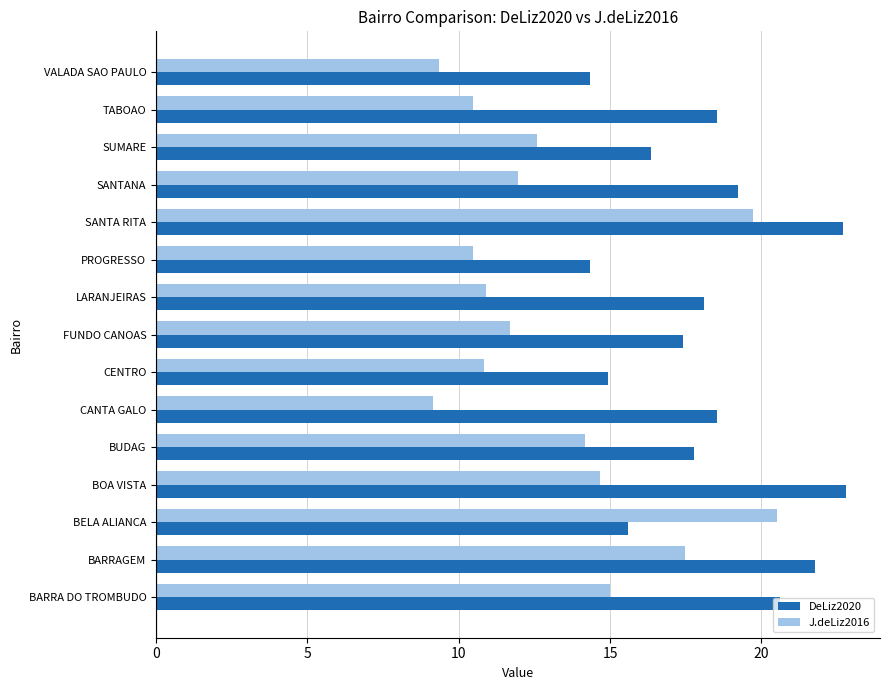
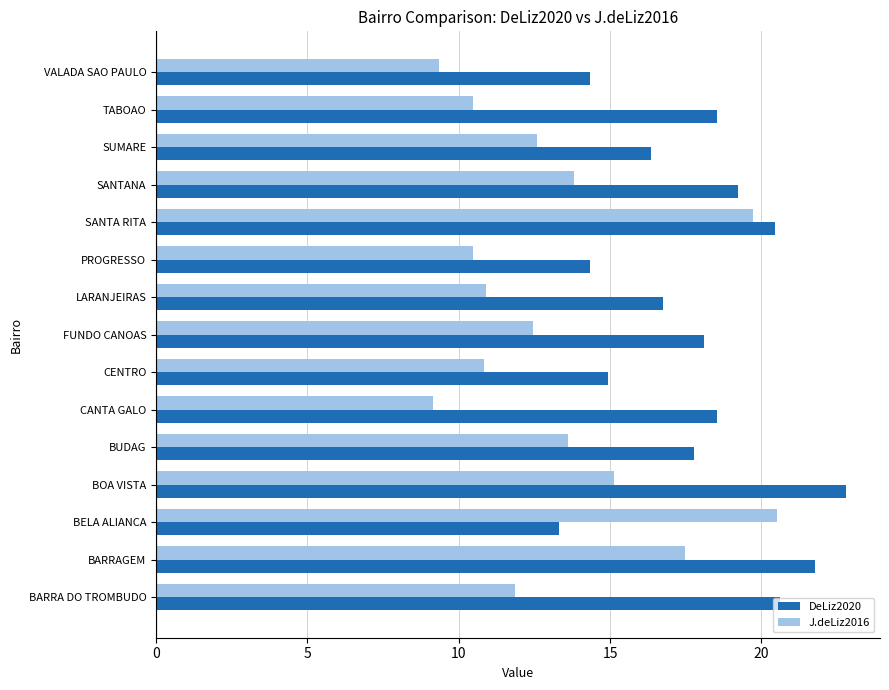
J.deLiz2016, SANTANA: 12.0 -> 13.8
DeLiz2020, SANTA RITA: 22.7 -> 20.5
DeLiz2020, LARANJEIRAS: 18.1 -> 16.7
J.deLiz2016, FUNDO CANOAS: 11.7 -> 12.4
DeLiz2020, FUNDO CANOAS: 17.4 -> 18.1
J.deLiz2016, BUDAG: 14.2 -> 13.6
J.deLiz2016, BOA VISTA: 14.7 -> 15.1
DeLiz2020, BELA ALIANCA: 15.6 -> 13.3
J.deLiz2016, BARRA DO TROMBUDO: 15.0 -> 11.9
